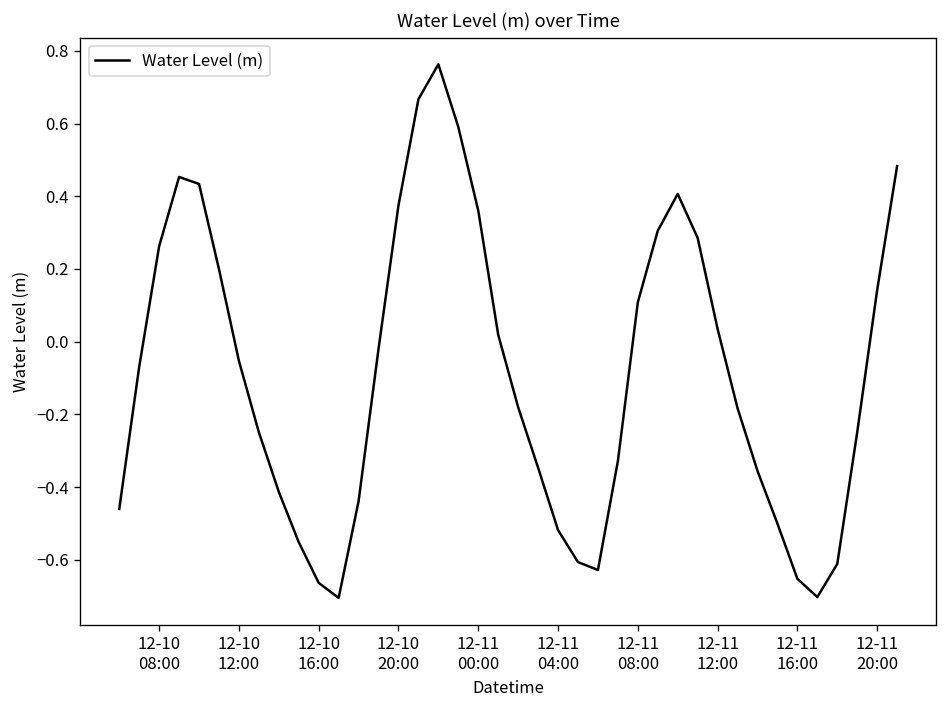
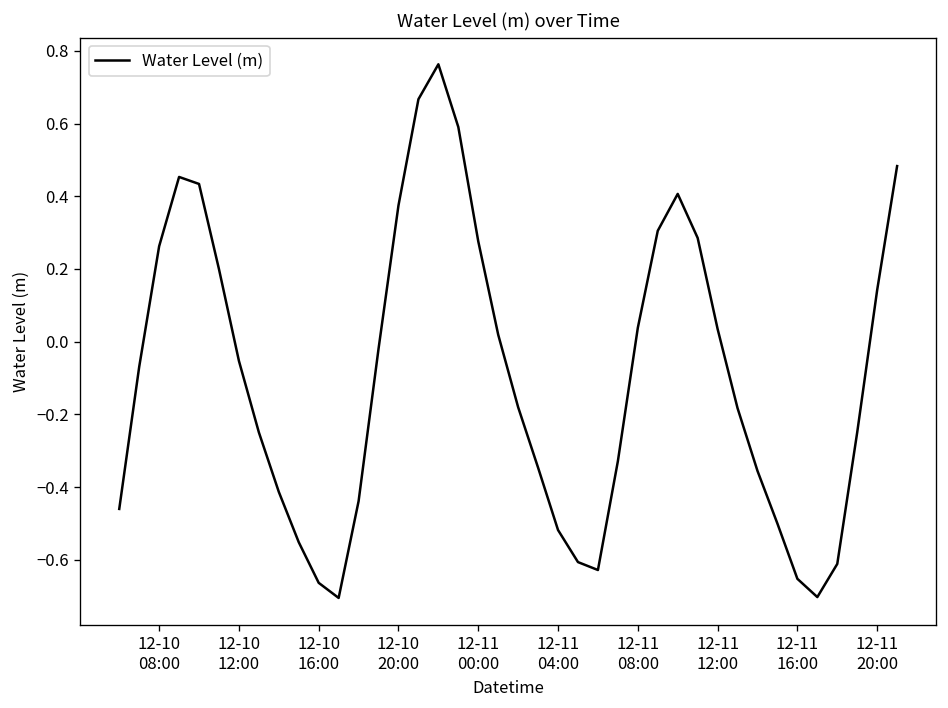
12-11 00:00: 0.36 -> 0.28
12-11 08:00: 0.11 -> 0.04
